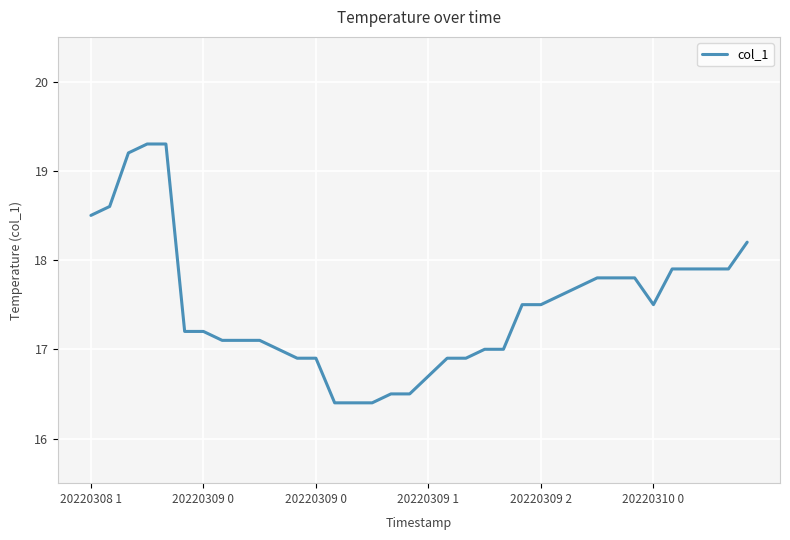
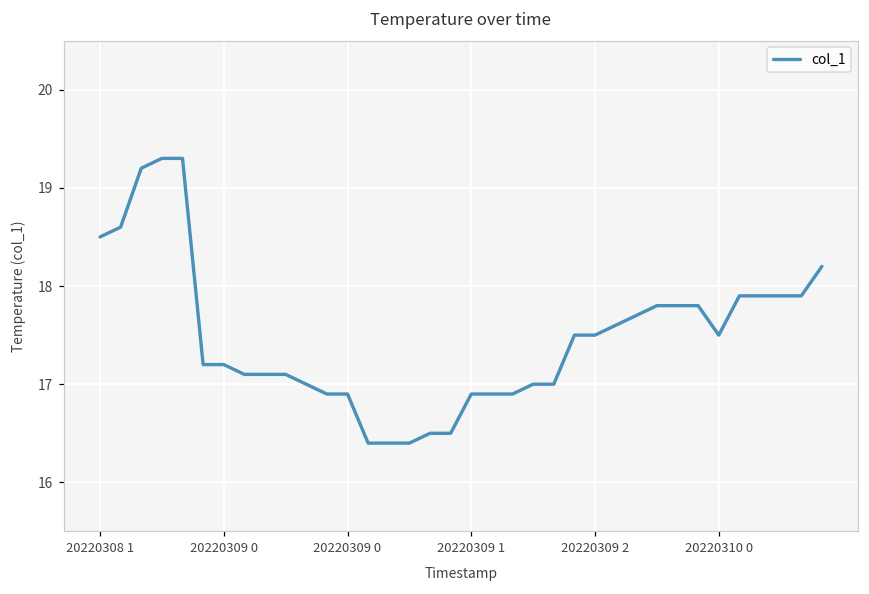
20220309 1: 16.7 -> 16.9
